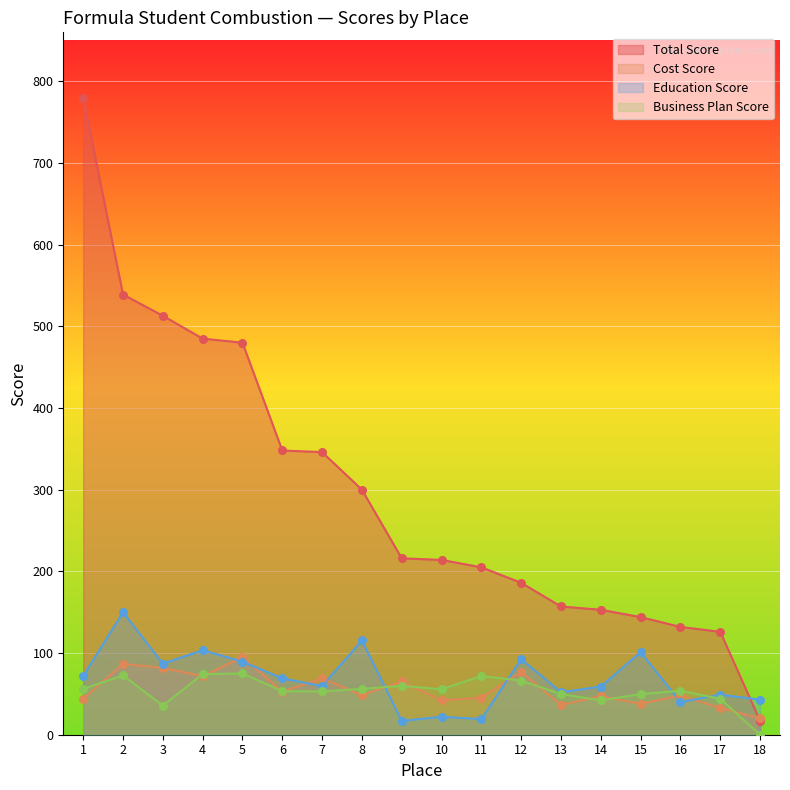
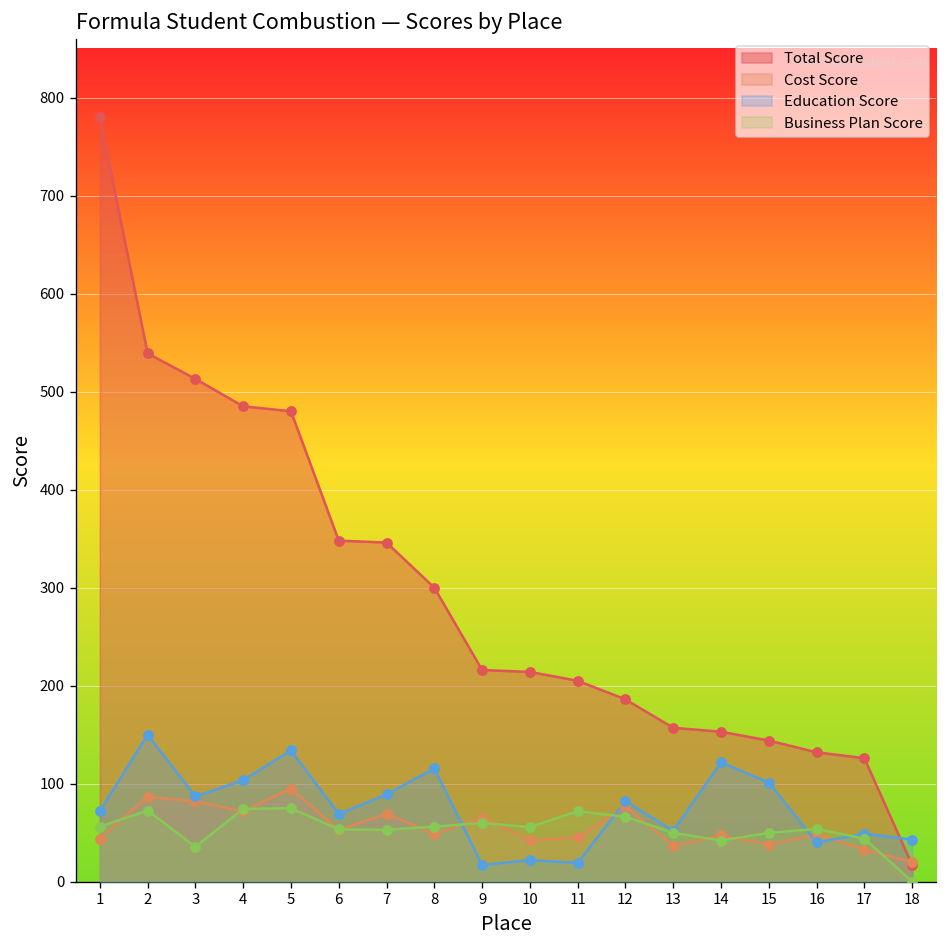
Education Score, 5: 90 -> 130
Education Score, 7: 60 -> 90
Education Score, 12: 90 -> 80
Education Score, 14: 60 -> 120
